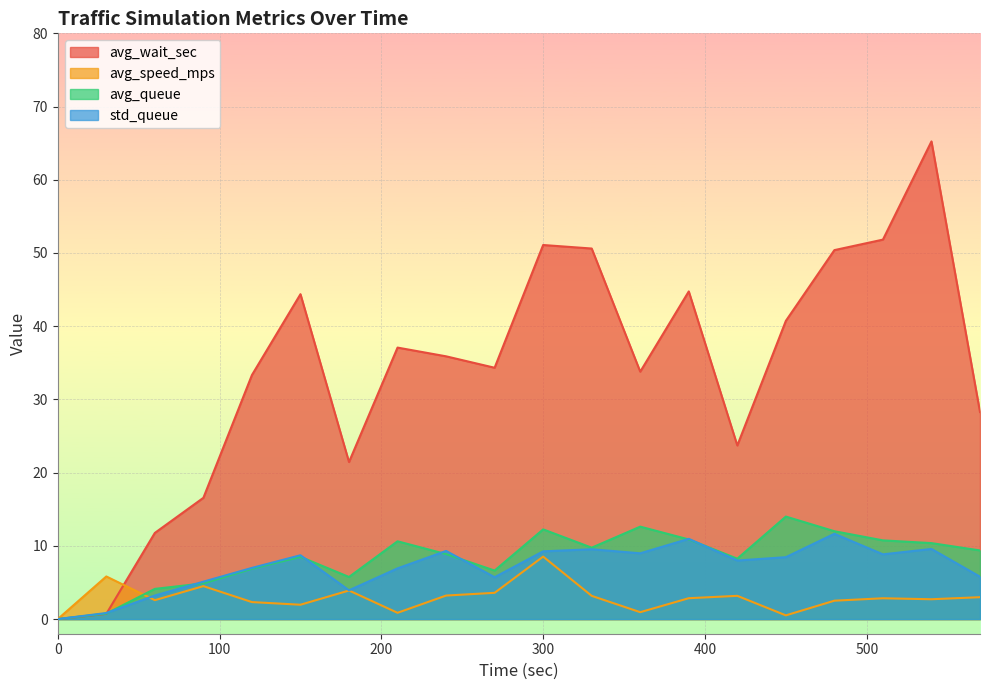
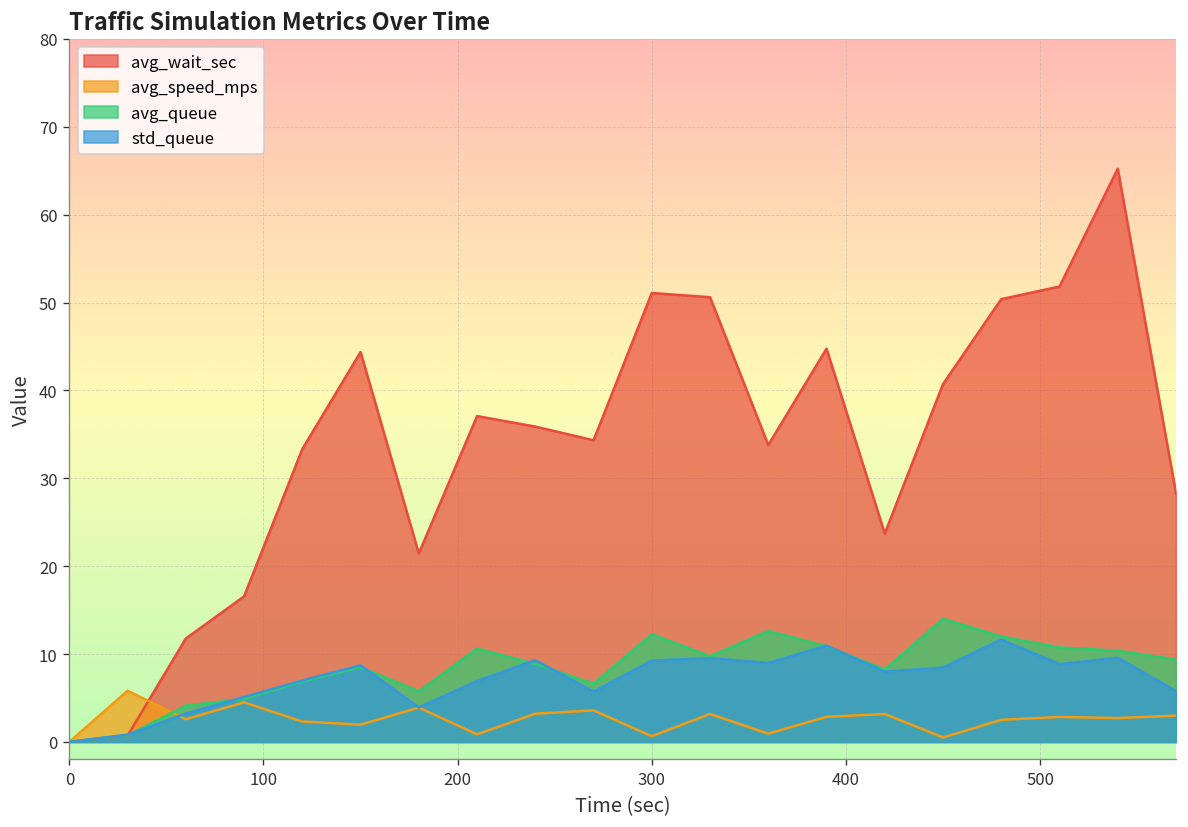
avg_speed_mps, 300: 9 -> 1
